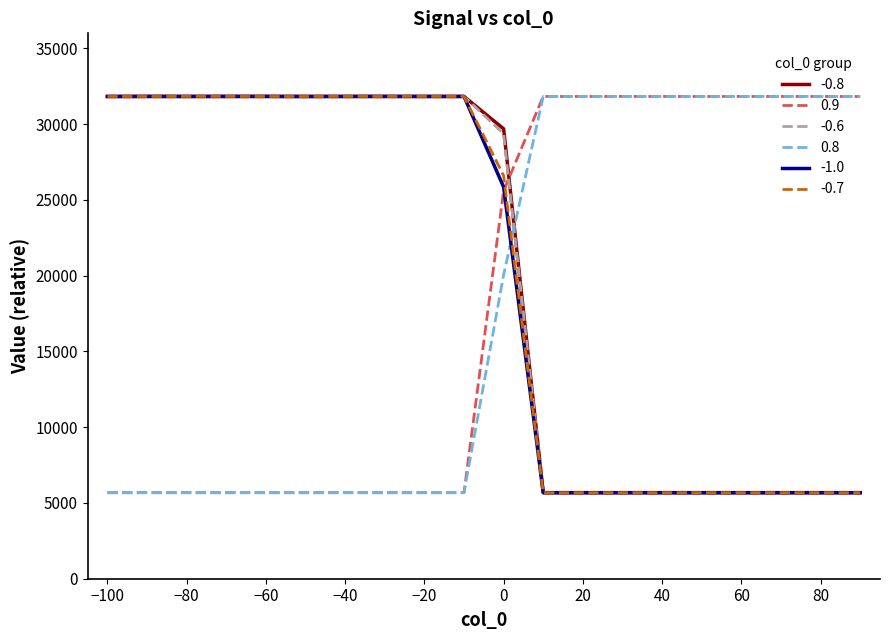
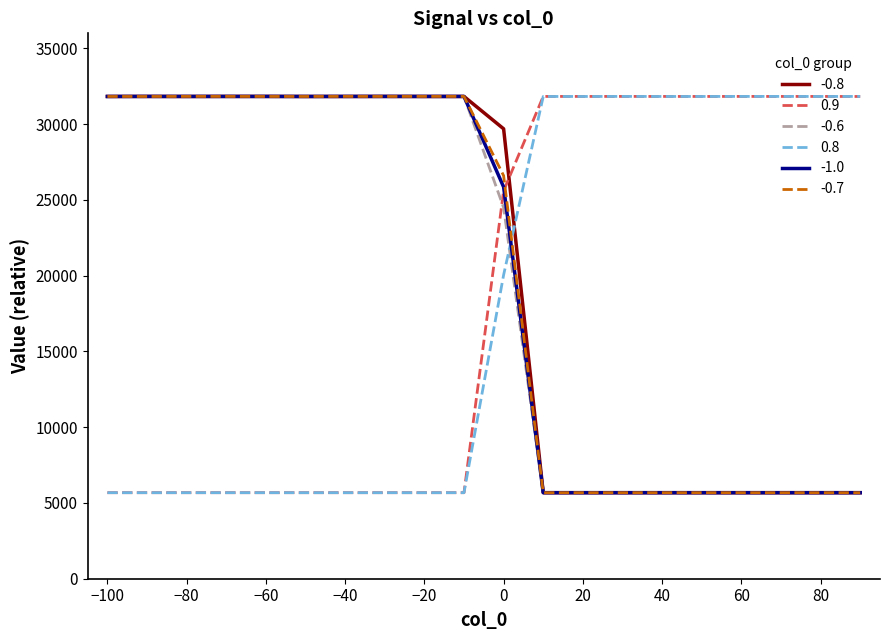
-0.6, 0: 29400 -> 24500
